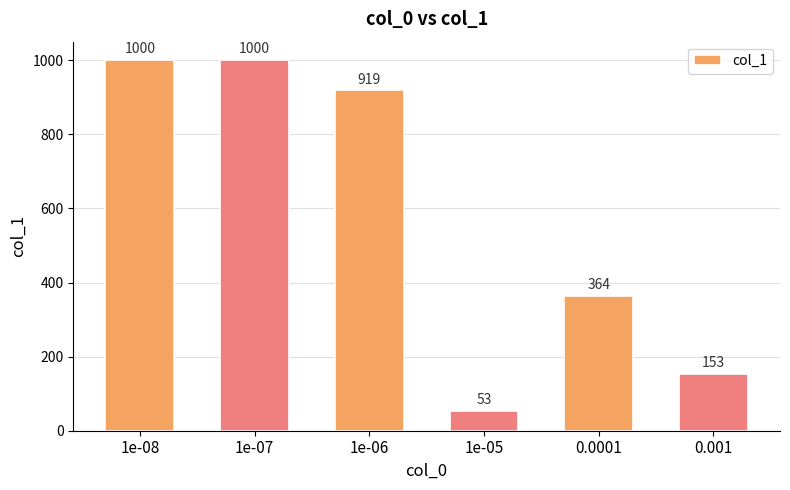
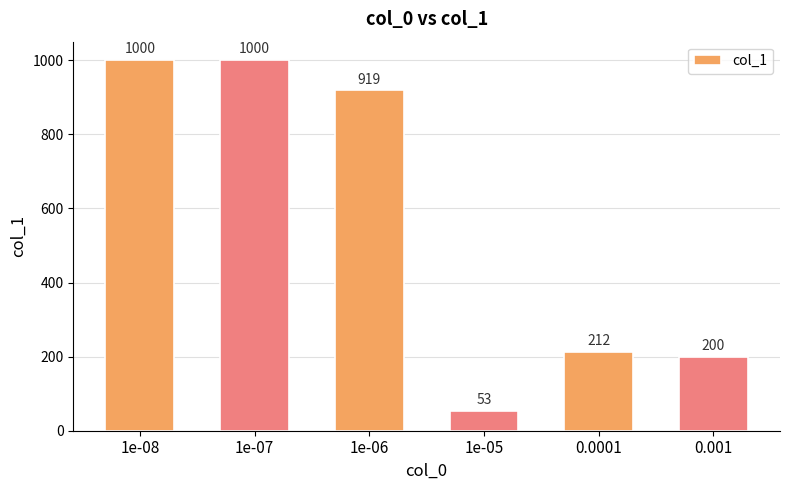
0.0001: 364 -> 212
0.001: 153 -> 200
